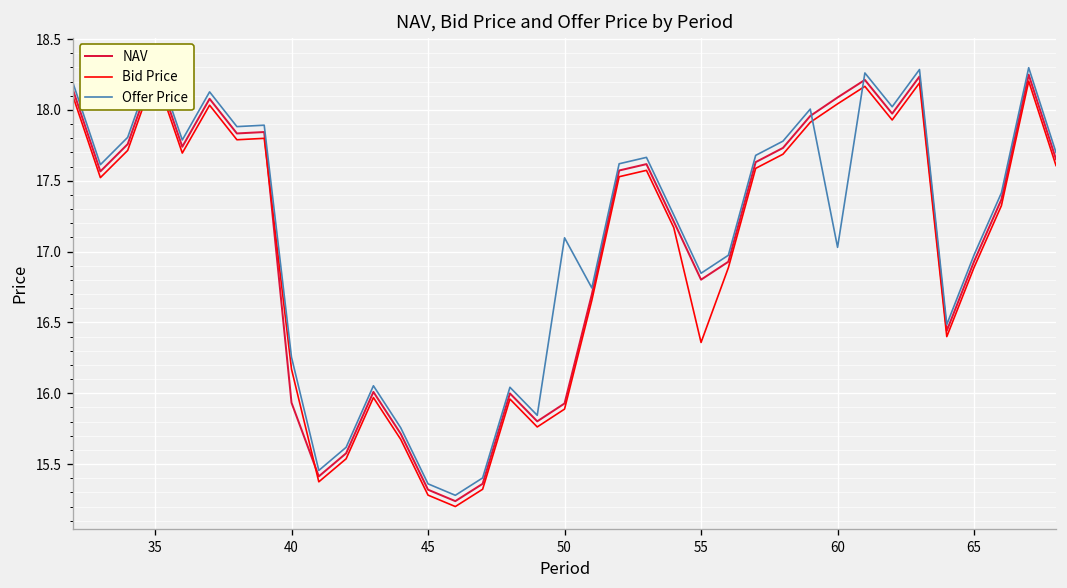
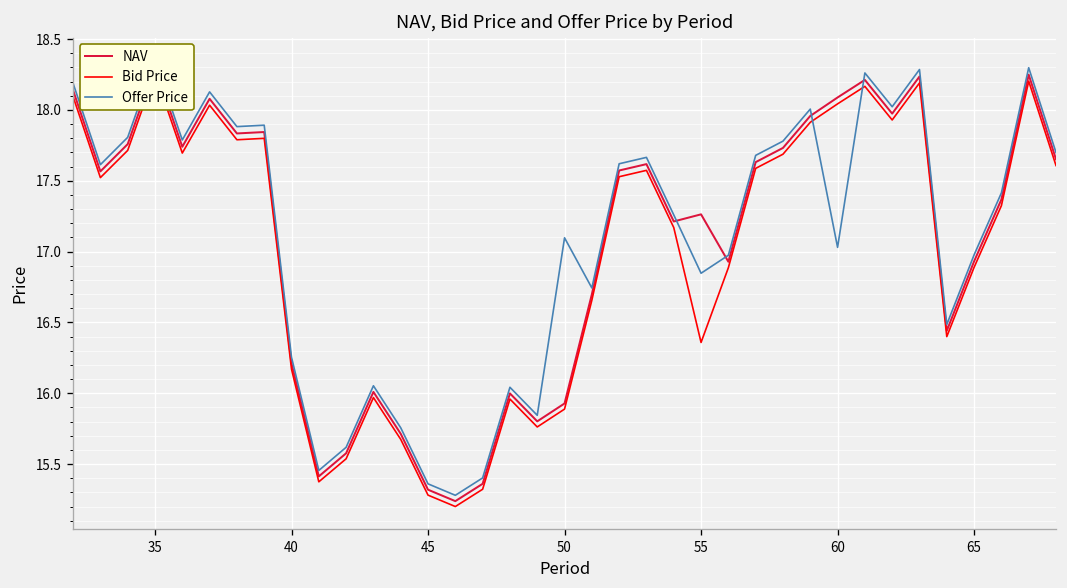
NAV, 40: 15.93 -> 16.21
NAV, 55: 16.80 -> 17.26
